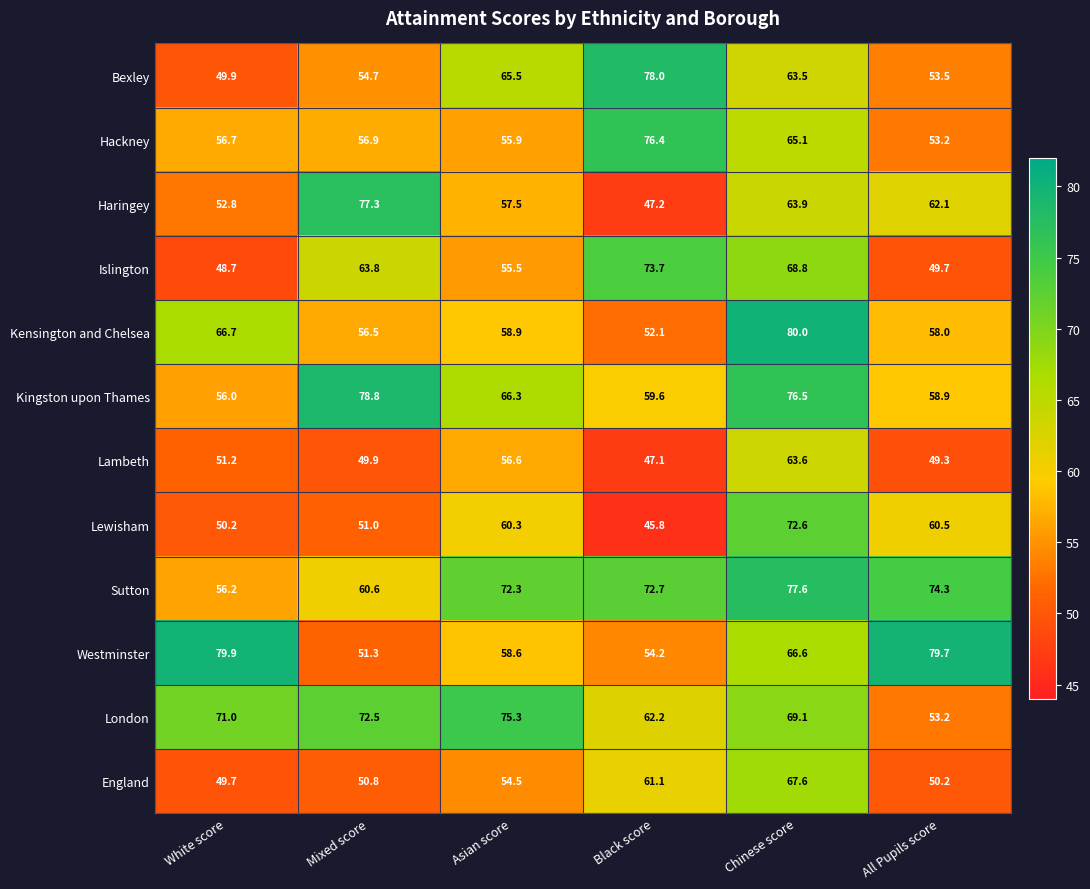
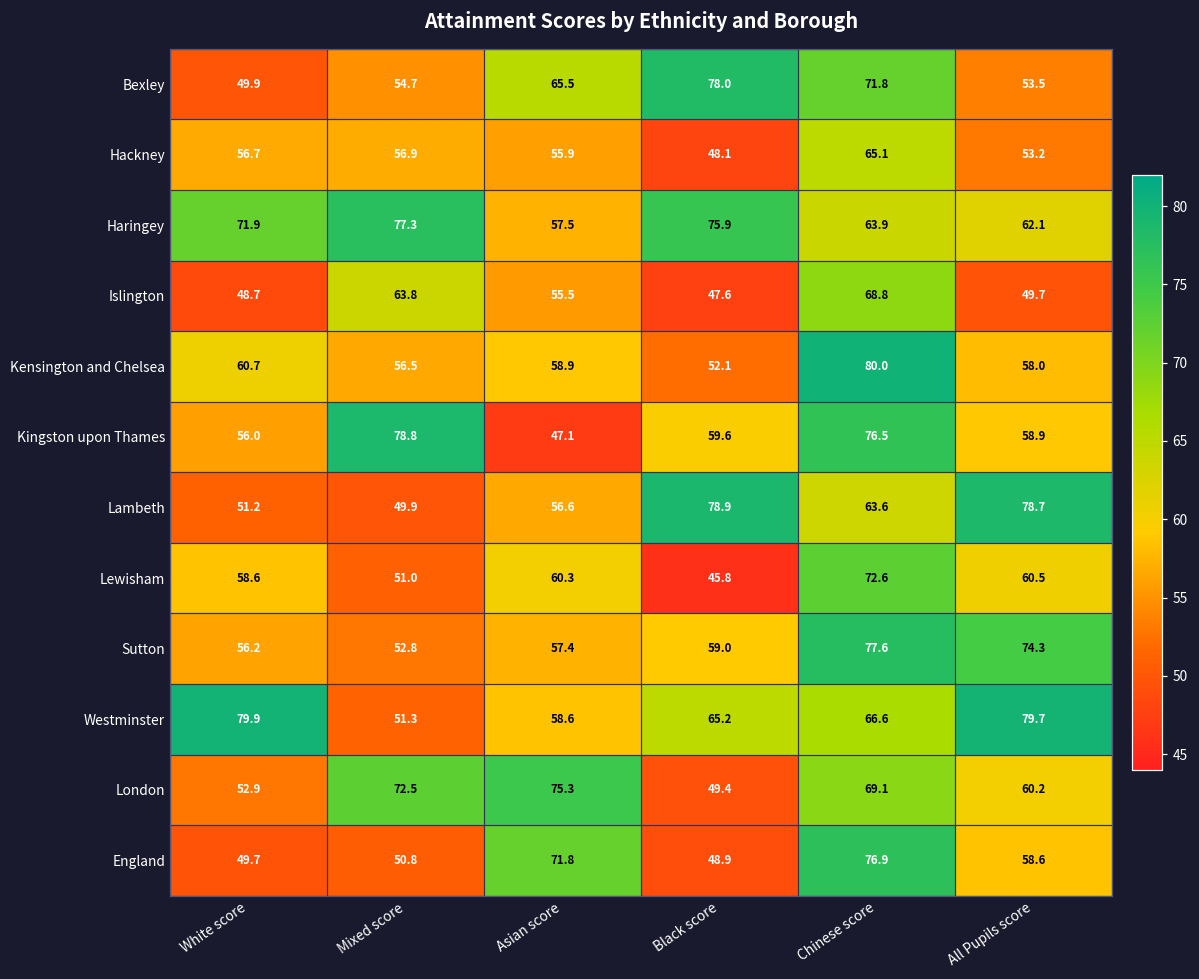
Bexley, Chinese score: 63.5 -> 71.8
Hackney, Black score: 76.4 -> 48.1
Haringey, White score: 52.8 -> 71.9
Haringey, Black score: 47.2 -> 75.9
Islington, Black score: 73.7 -> 47.6
Kensington and Chelsea, White score: 66.7 -> 60.7
Kingston upon Thames, Asian score: 66.3 -> 47.1
Lambeth, Black score: 47.1 -> 78.9
Lambeth, All Pupils score: 49.3 -> 78.7
Lewisham, White score: 50.2 -> 58.6
Sutton, Mixed score: 60.6 -> 52.8
Sutton, Asian score: 72.3 -> 57.4
Sutton, Black score: 72.7 -> 59.0
Westminster, Black score: 54.2 -> 65.2
London, White score: 71.0 -> 52.9
London, Black score: 62.2 -> 49.4
London, All Pupils score: 53.2 -> 60.2
England, Asian score: 54.5 -> 71.8
England, Black score: 61.1 -> 48.9
England, Chinese score: 67.6 -> 76.9
England, All Pupils score: 50.2 -> 58.6
